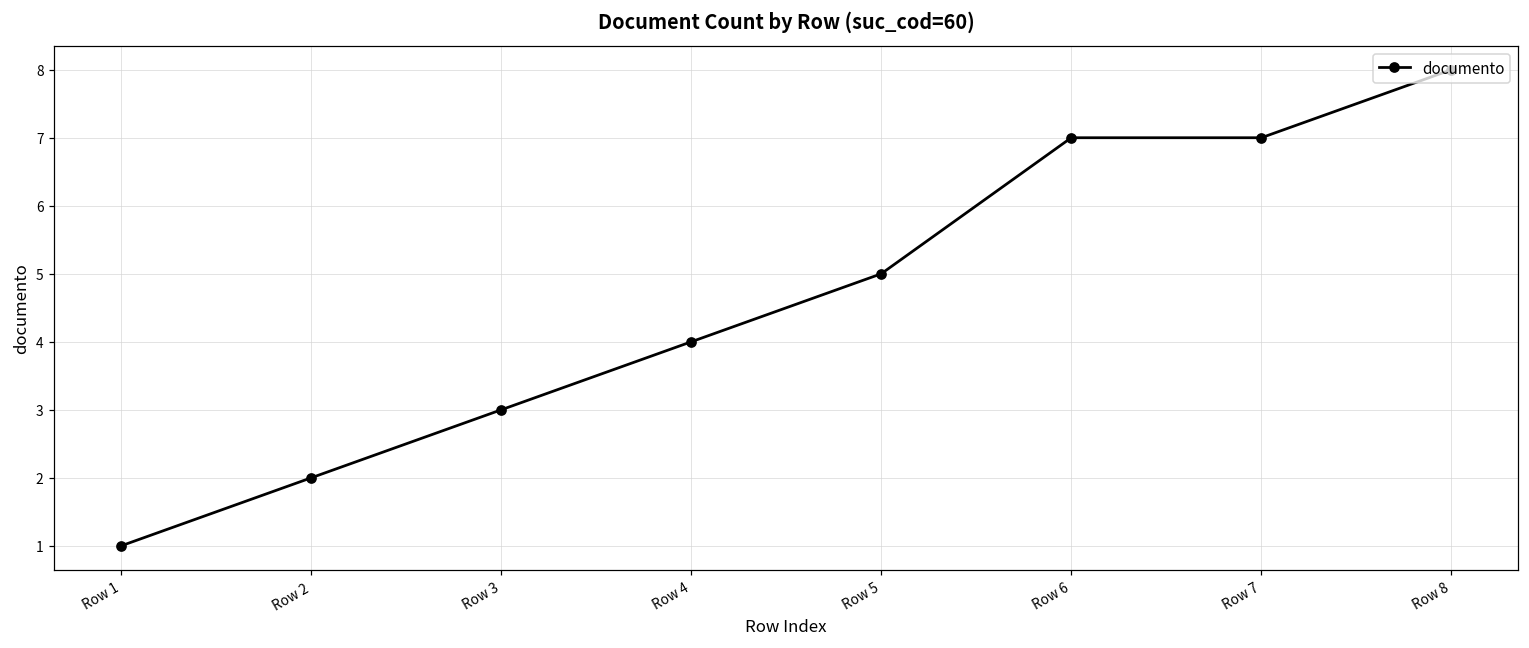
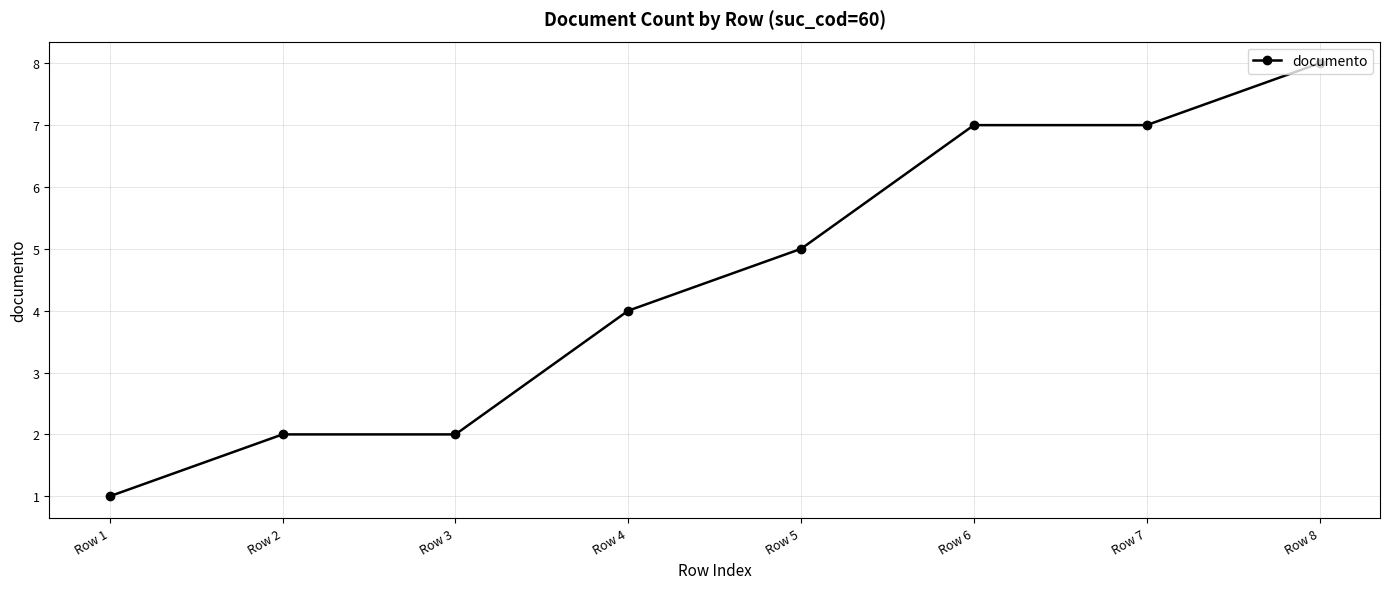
Row 3: 3 -> 2
